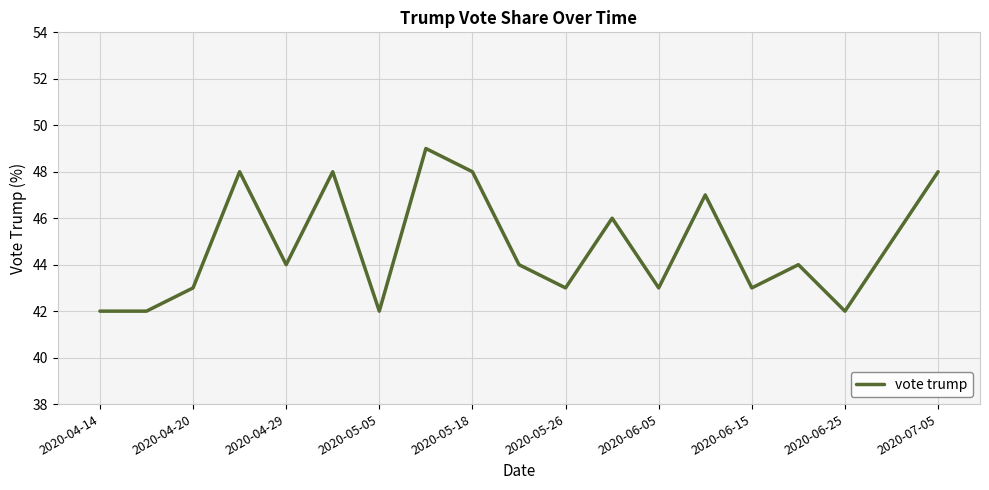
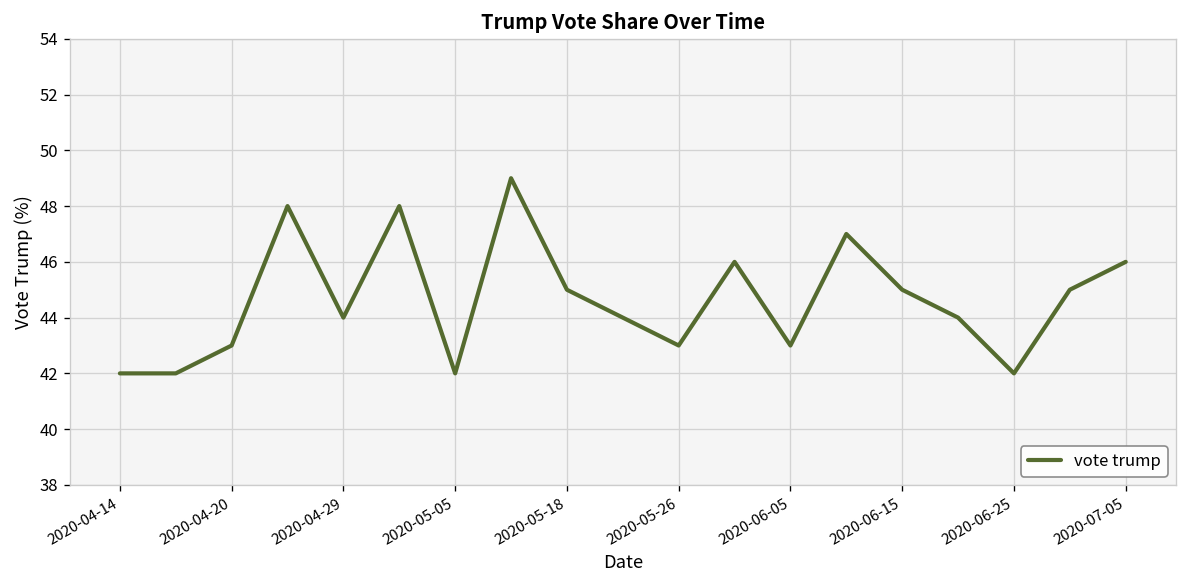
2020-05-18: 48 -> 45
2020-06-15: 43 -> 45
2020-07-05: 48 -> 46
